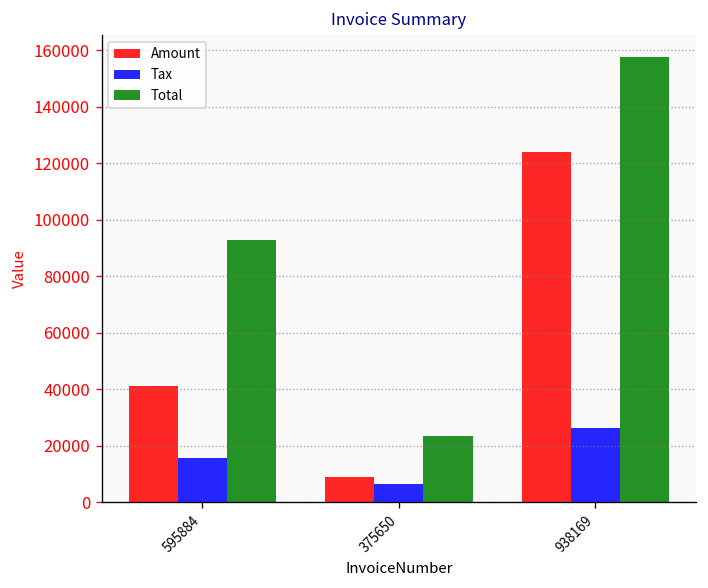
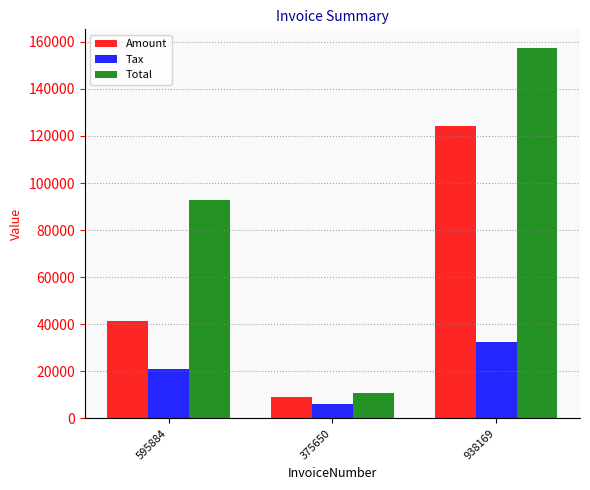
Tax, 595884: 15000 -> 21000
Total, 375650: 23000 -> 11000
Tax, 938169: 26000 -> 32000
